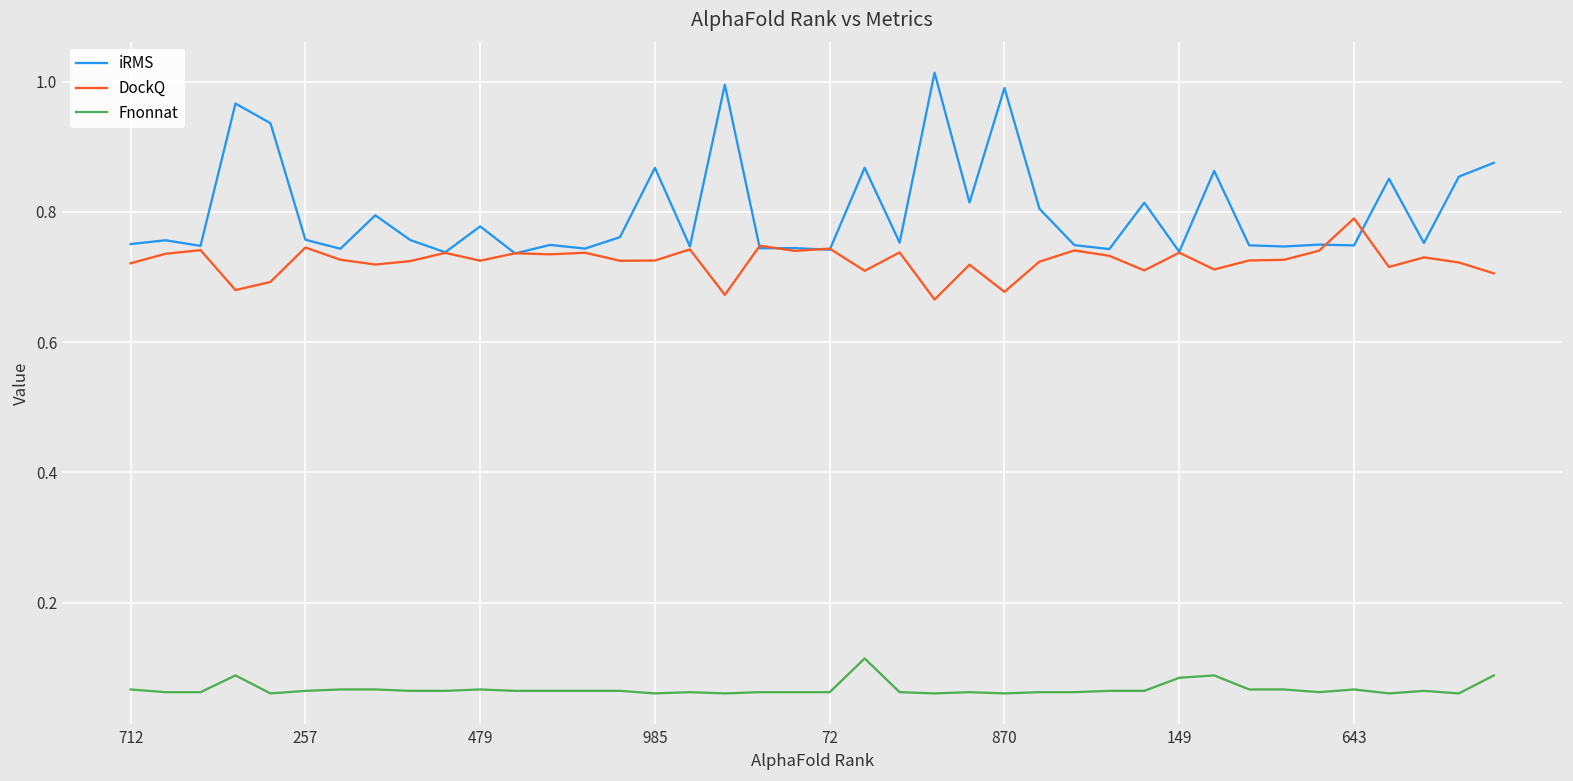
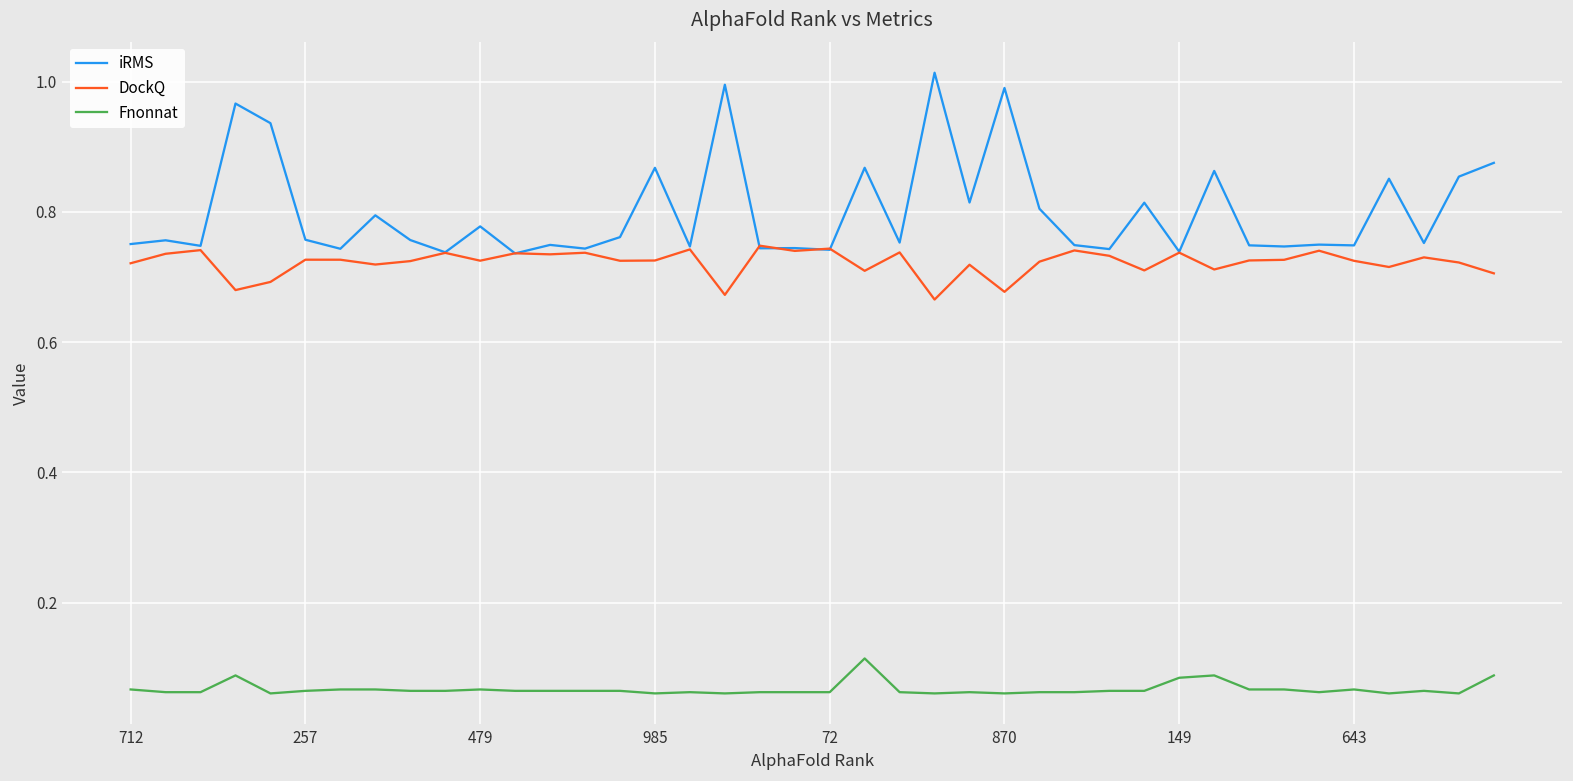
DockQ, 257: 0.75 -> 0.73
DockQ, 643: 0.79 -> 0.72
